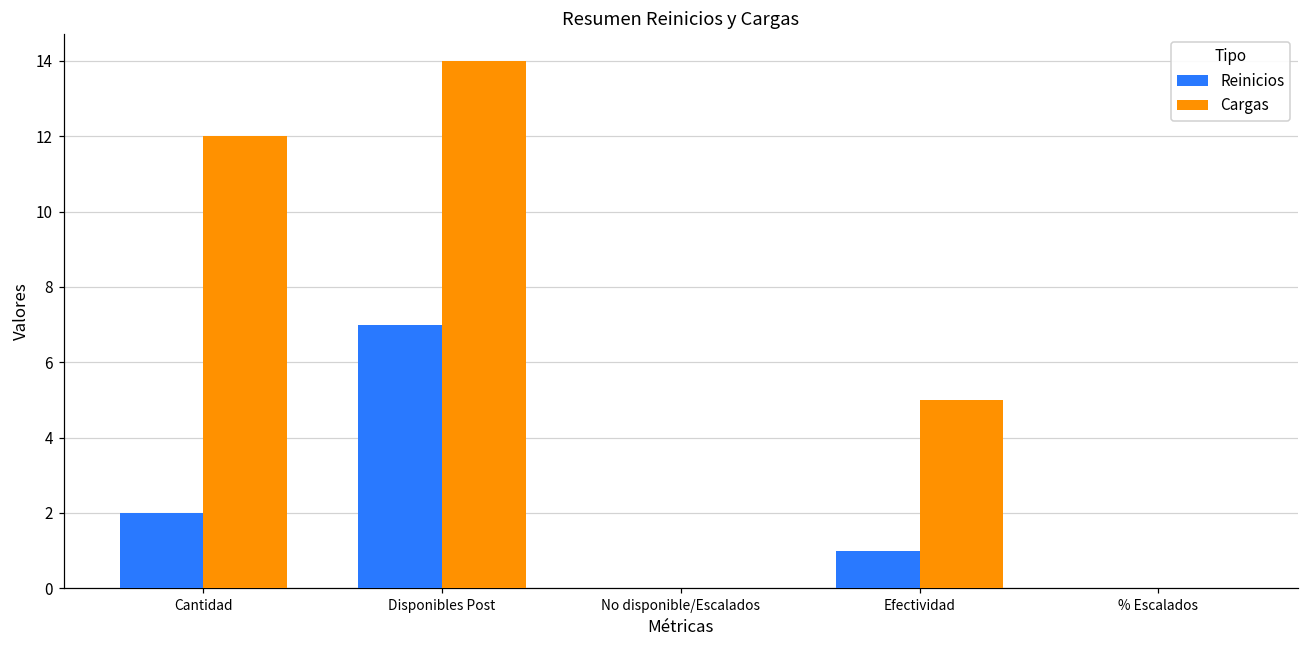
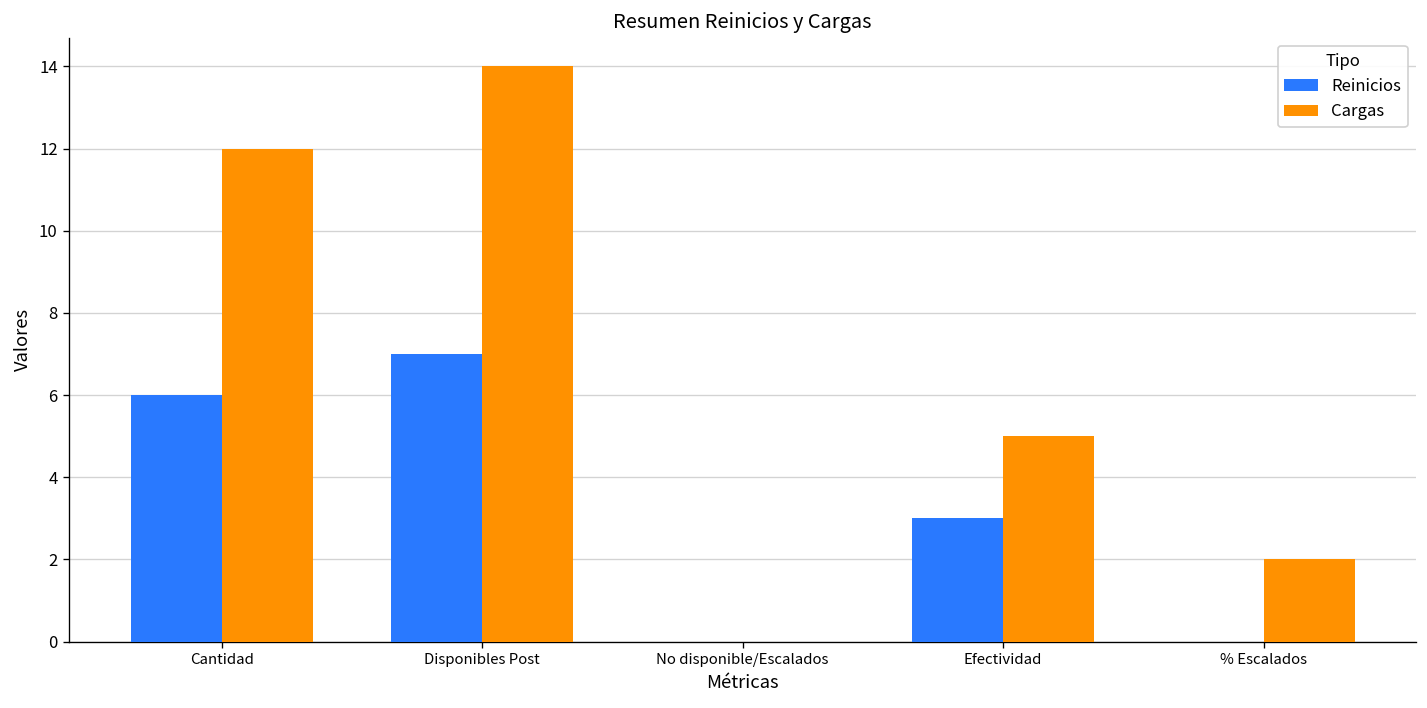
Reinicios, Cantidad: 2 -> 6
Reinicios, Efectividad: 1 -> 3
Cargas, % Escalados: 0 -> 2
